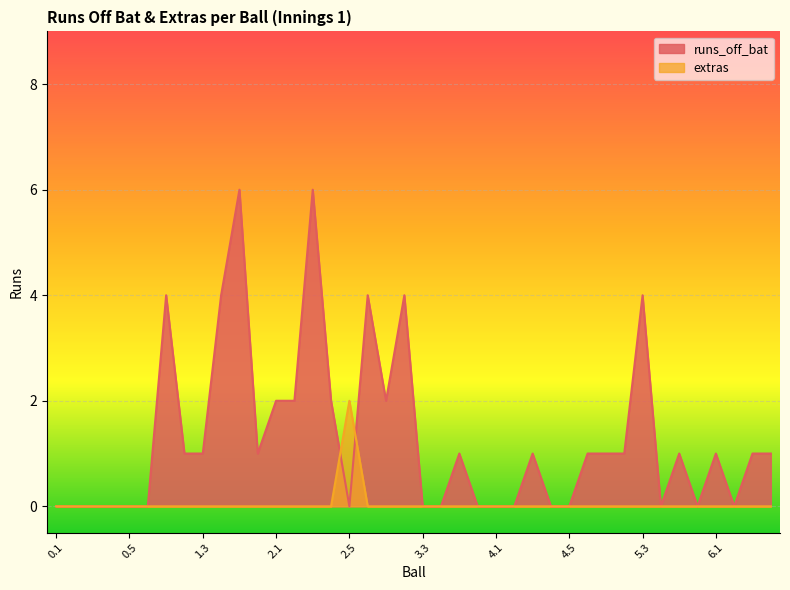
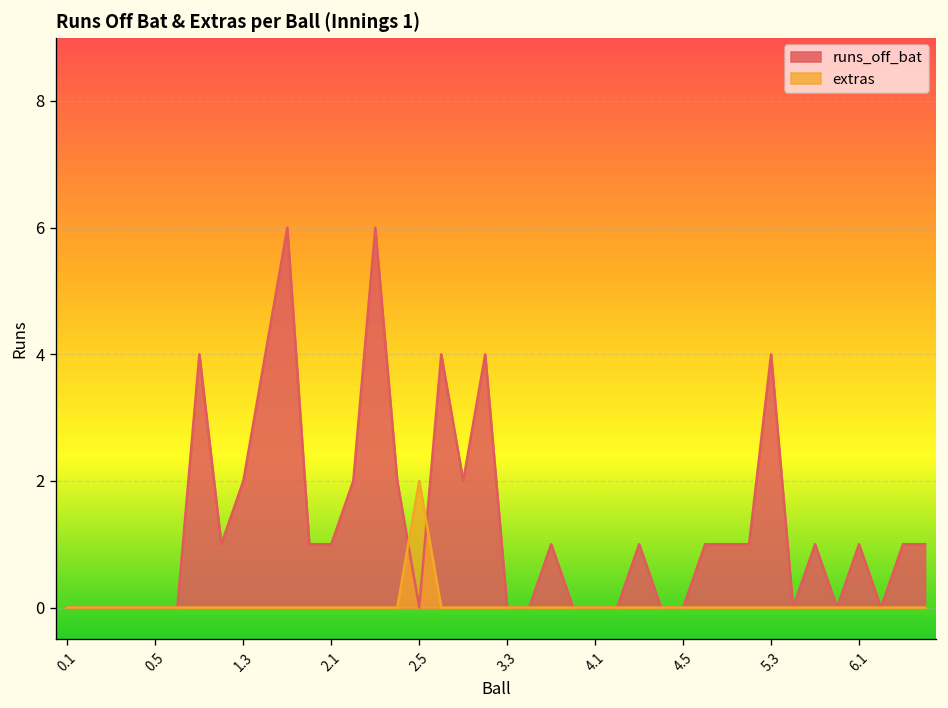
runs_off_bat, 1.3: 1 -> 2
runs_off_bat, 2.1: 2 -> 1
